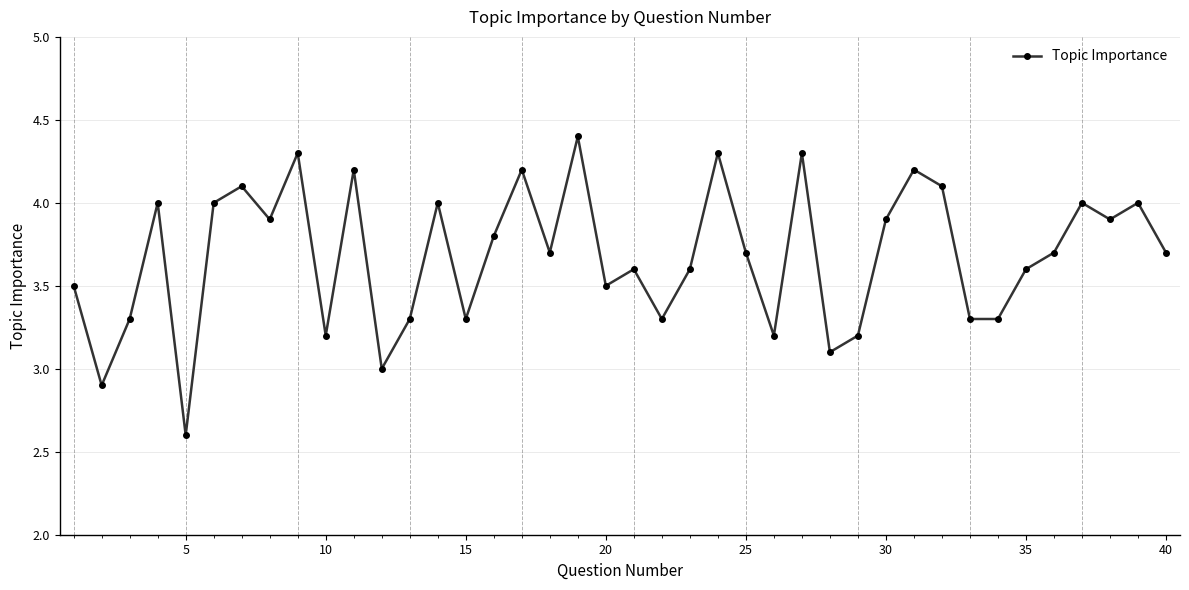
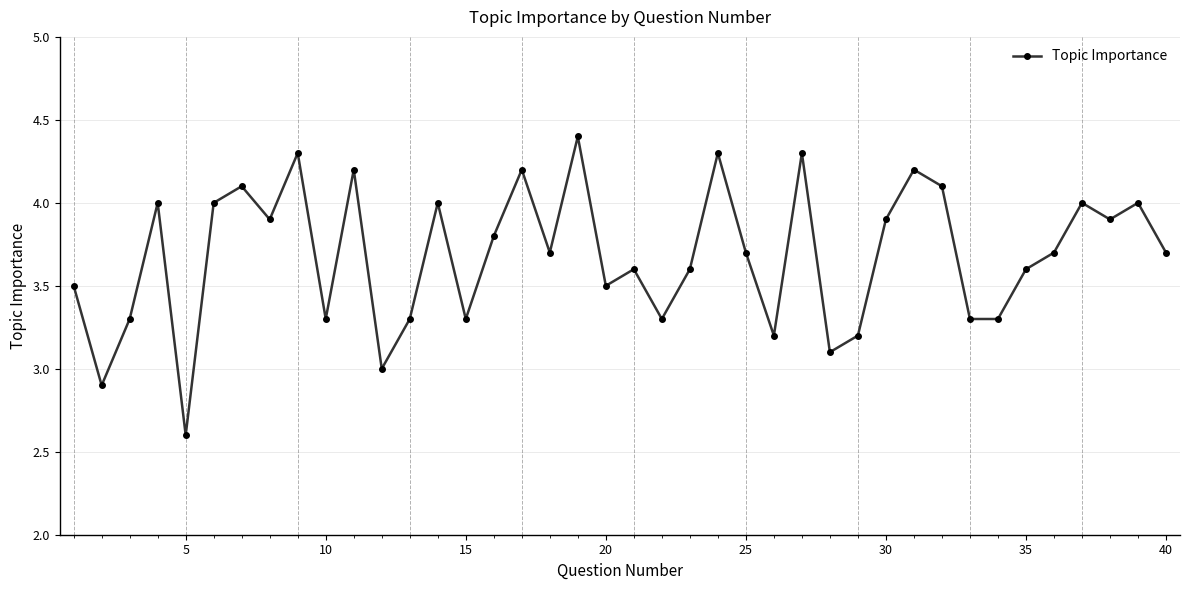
10: 3.2 -> 3.3
